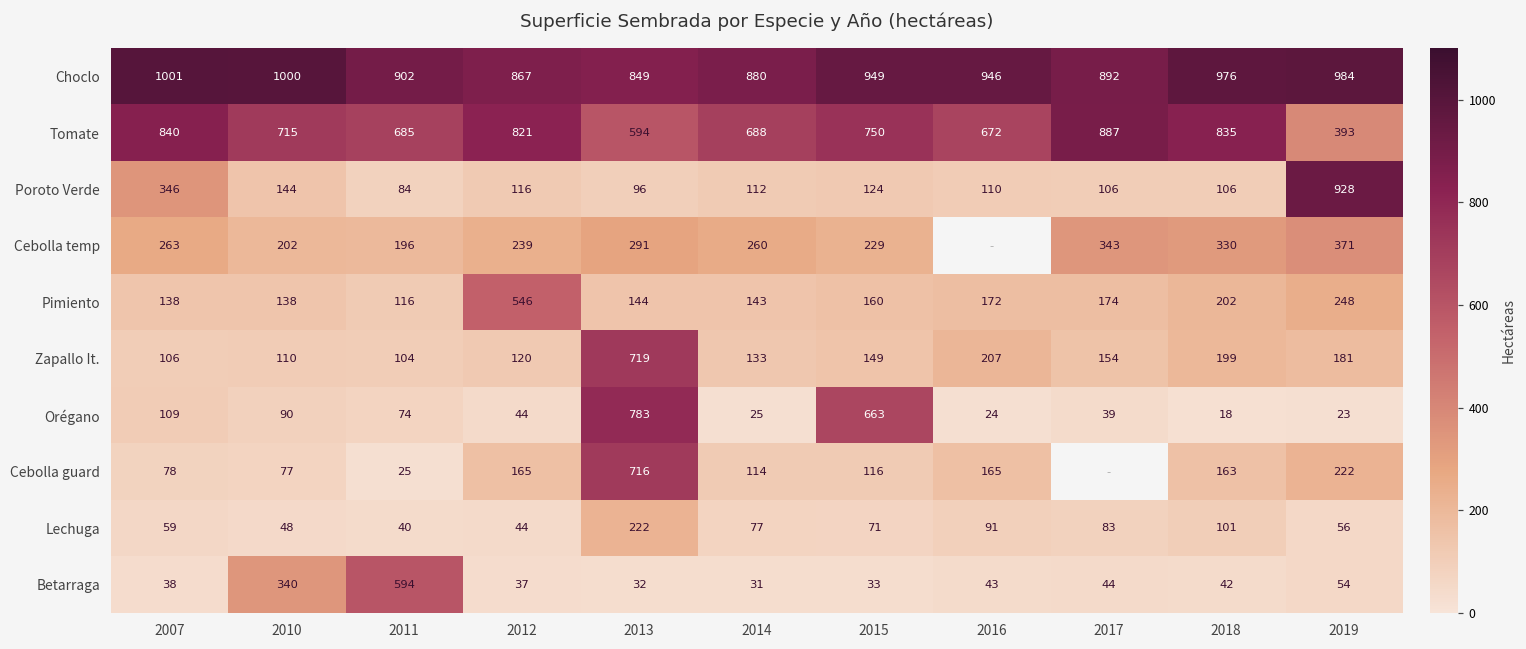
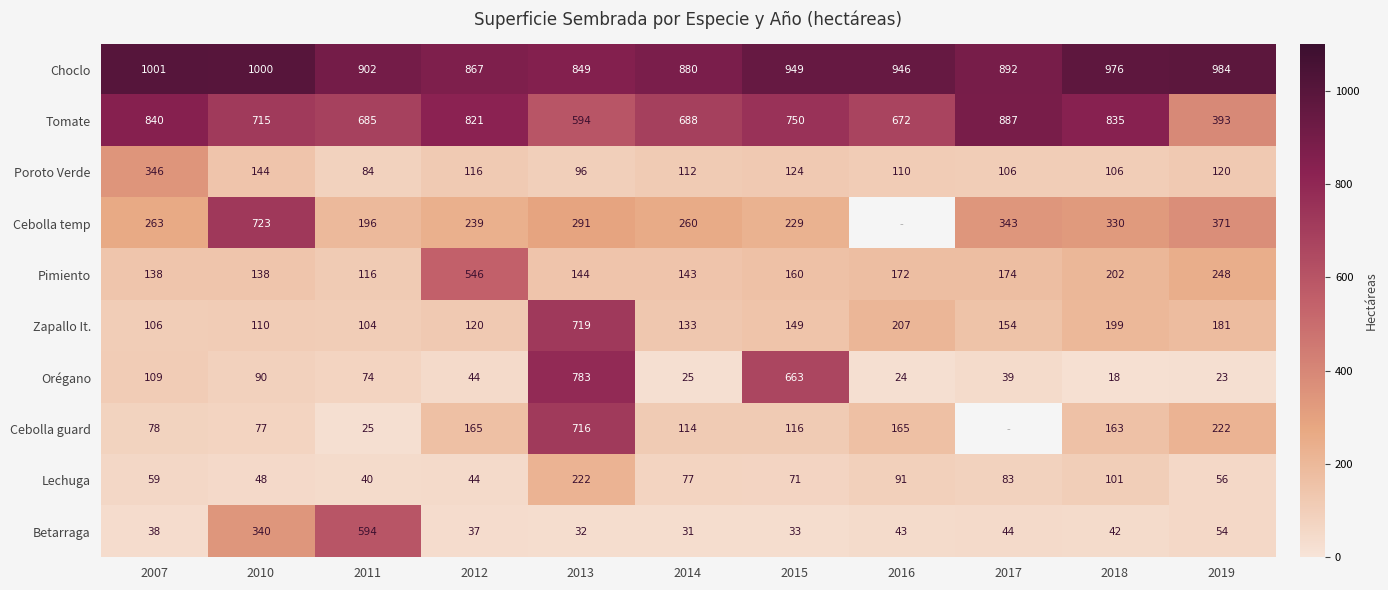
Poroto Verde, 2019: 928 -> 120
Cebolla temp, 2010: 202 -> 723
